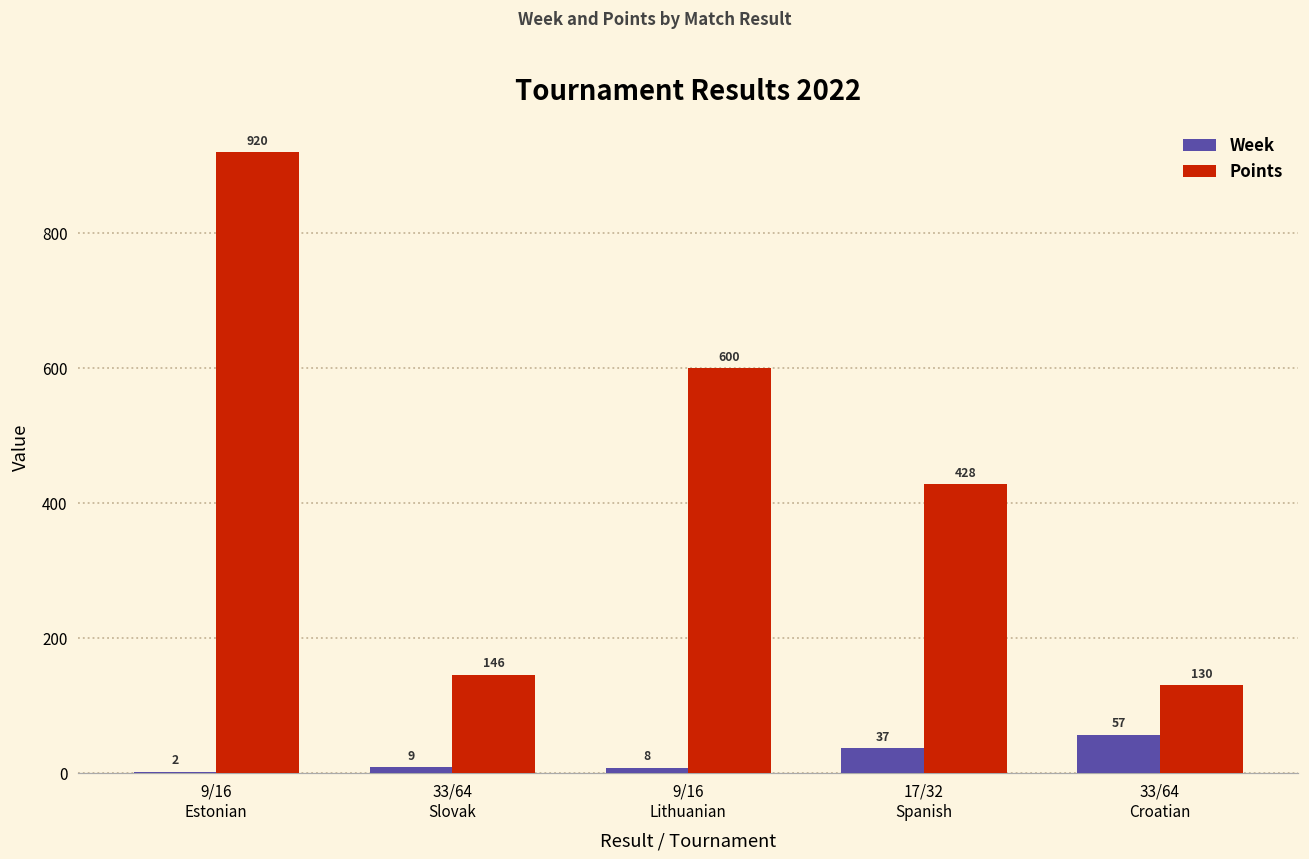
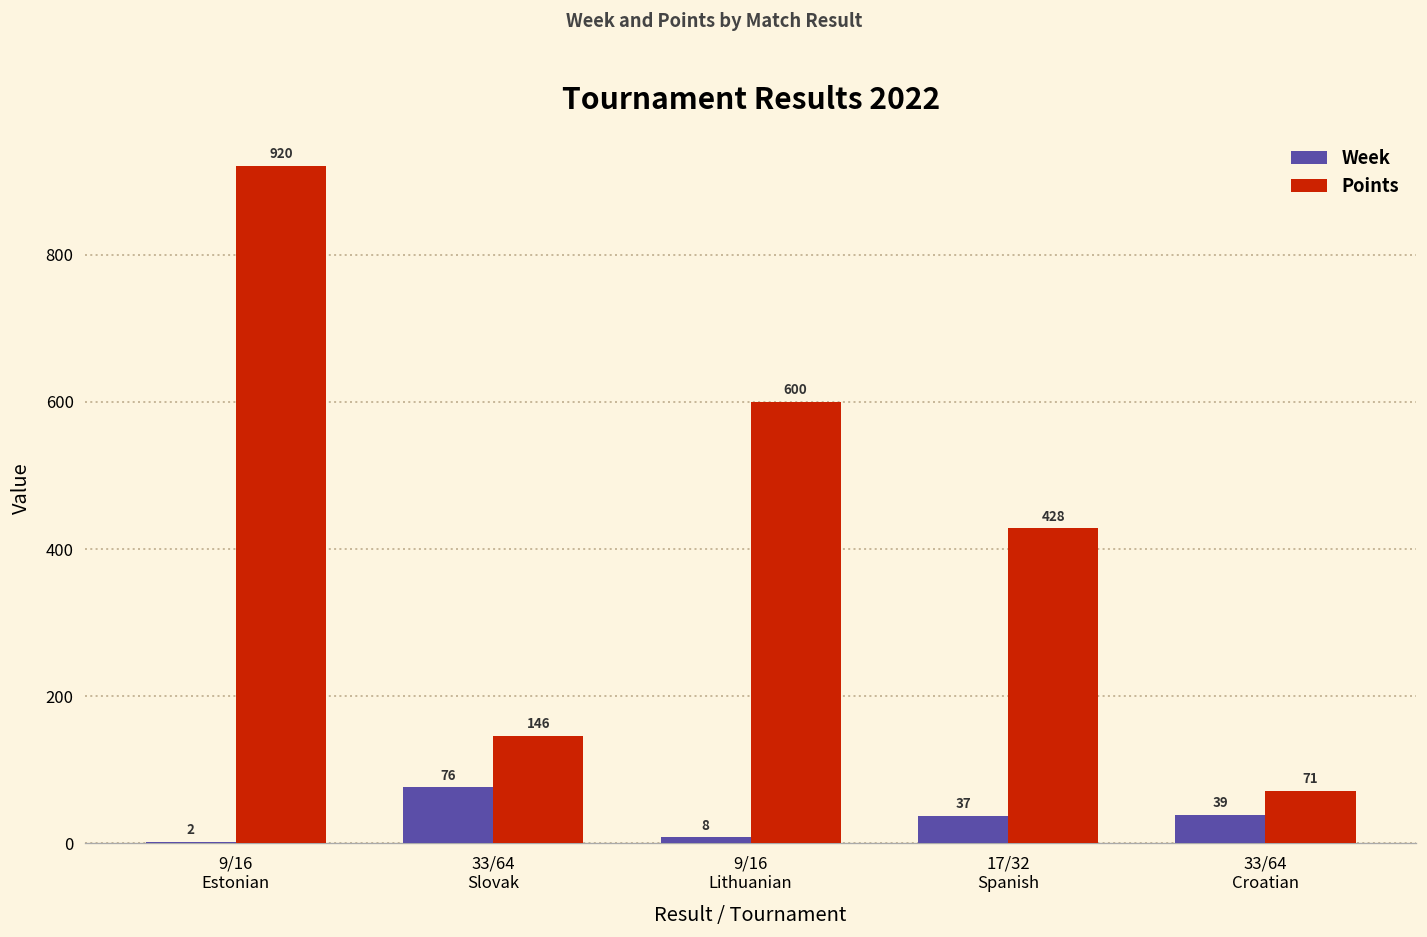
Week, 33/64 Slovak: 9 -> 76
Week, 33/64 Croatian: 57 -> 39
Points, 33/64 Croatian: 130 -> 71
